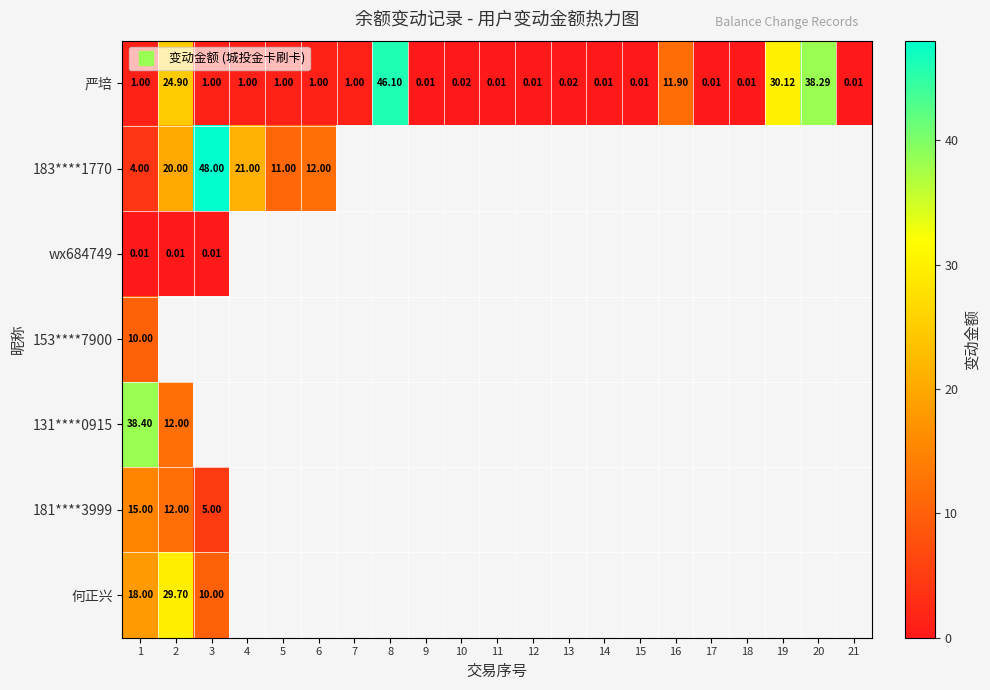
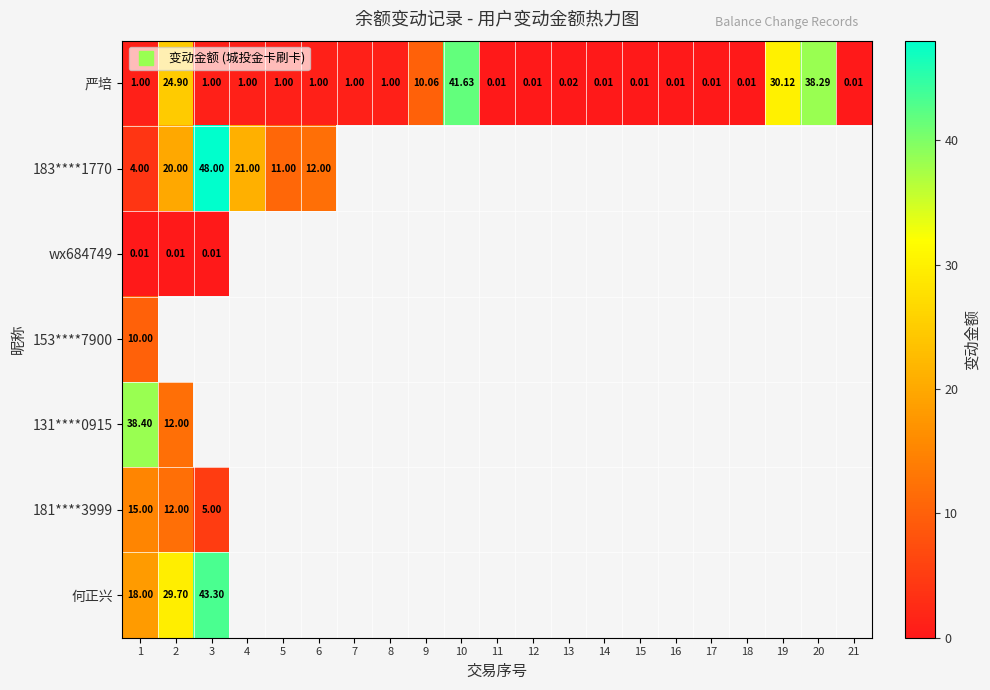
严培, 8: 46.10 -> 1.00
严培, 9: 0.01 -> 10.06
严培, 10: 0.02 -> 41.63
严培, 16: 11.90 -> 0.01
何正兴, 3: 10.00 -> 43.30
